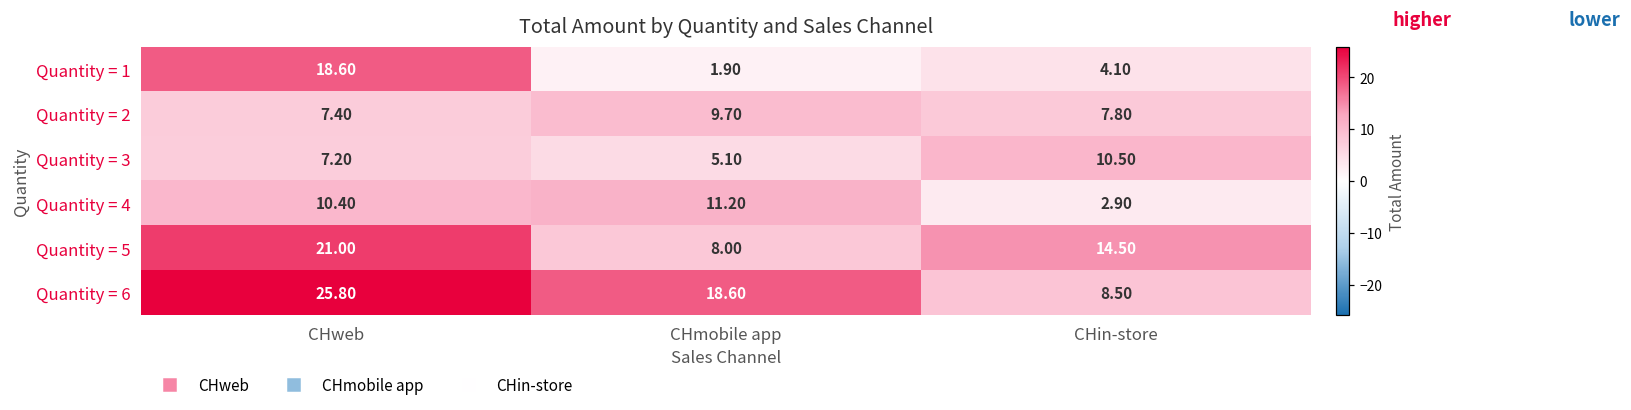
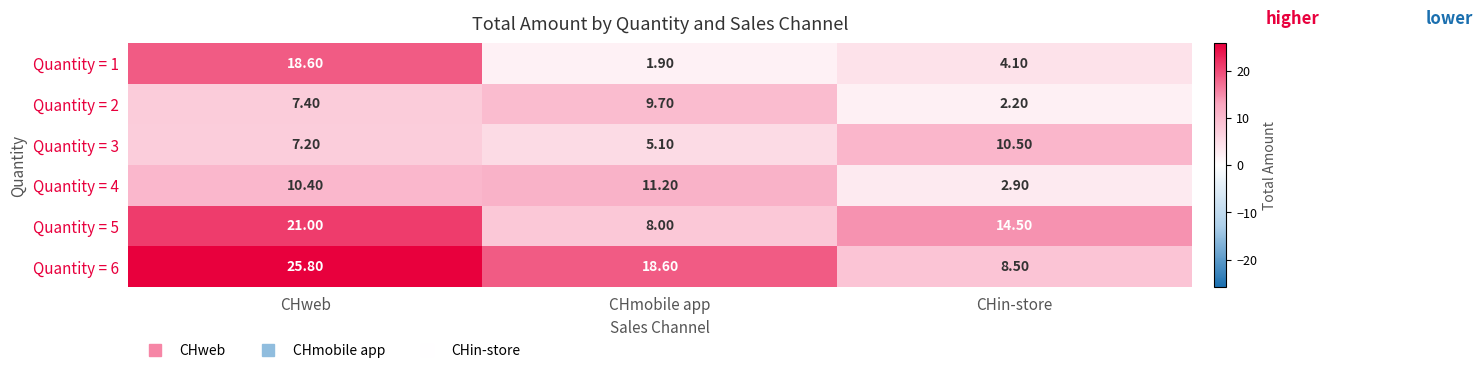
Quantity = 2, CHin-store: 7.80 -> 2.20
